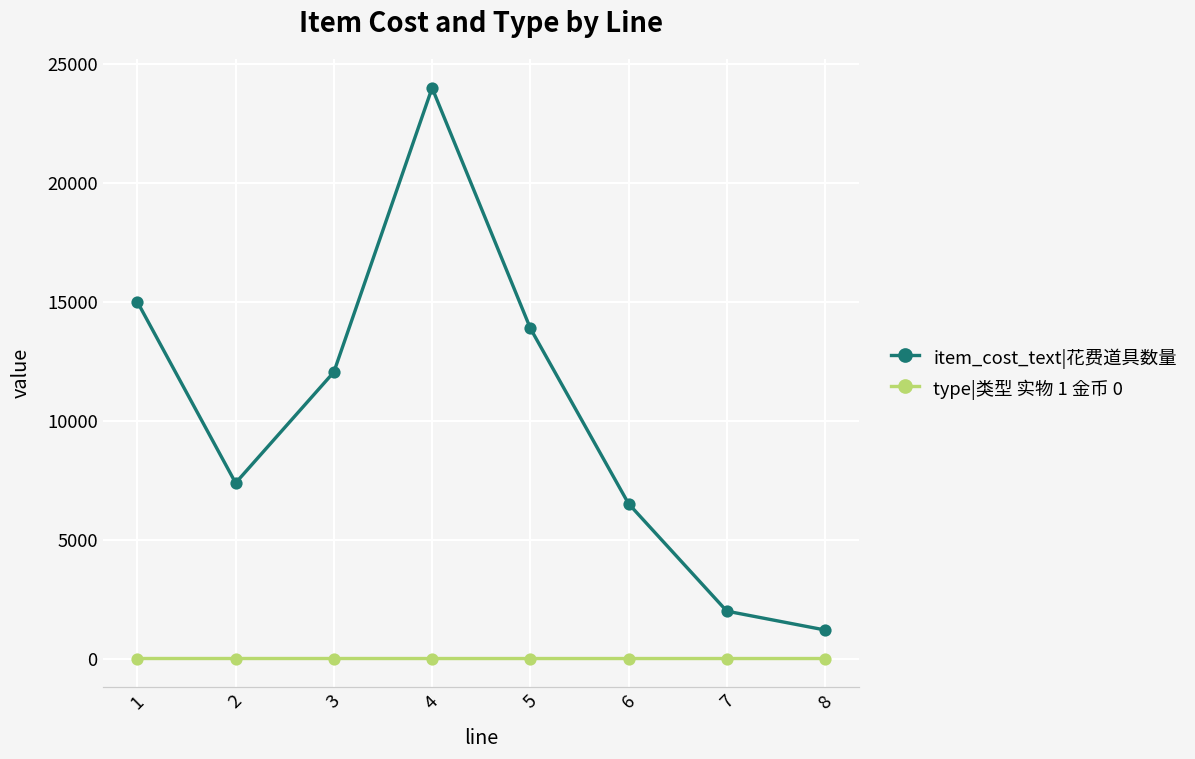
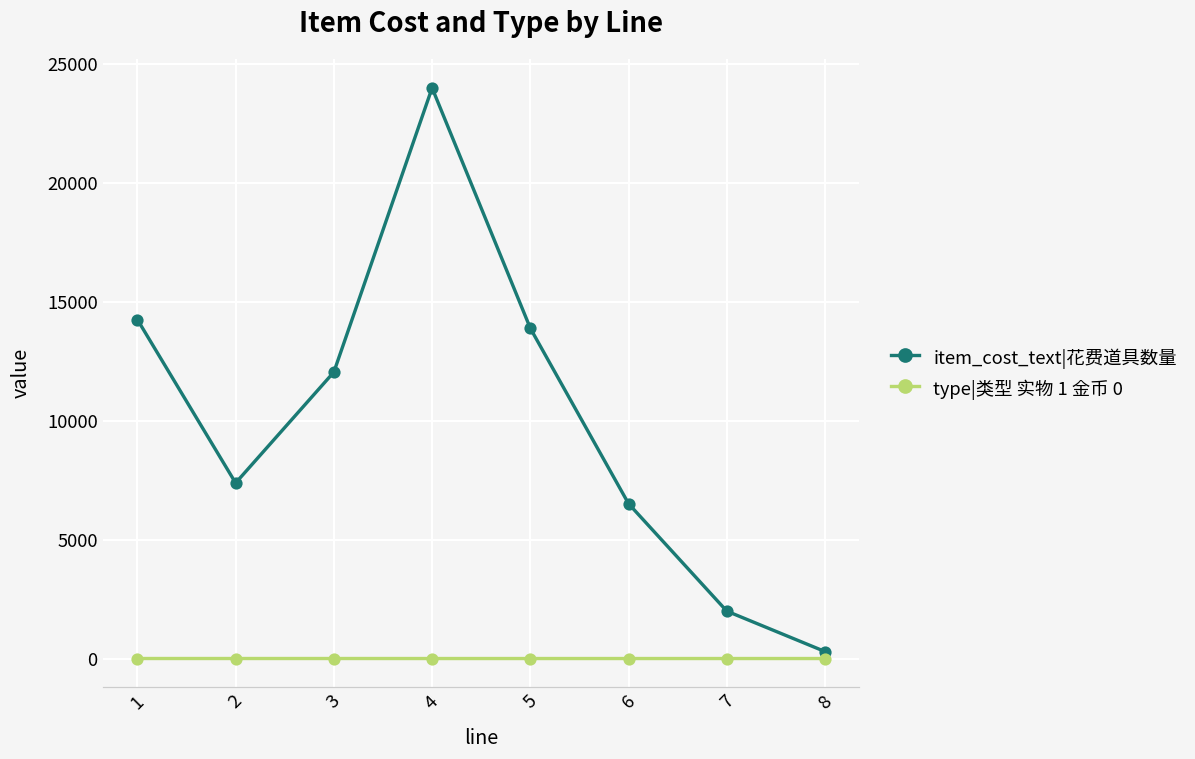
item_cost_text|花费道具数量, 1: 15000 -> 14300
item_cost_text|花费道具数量, 8: 1200 -> 300
